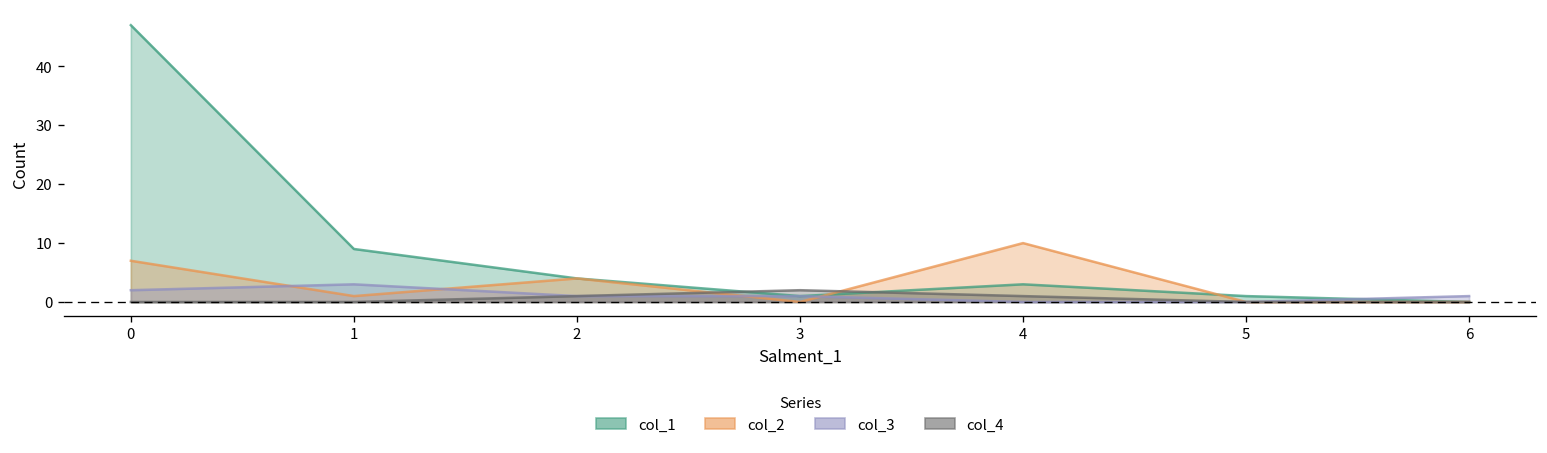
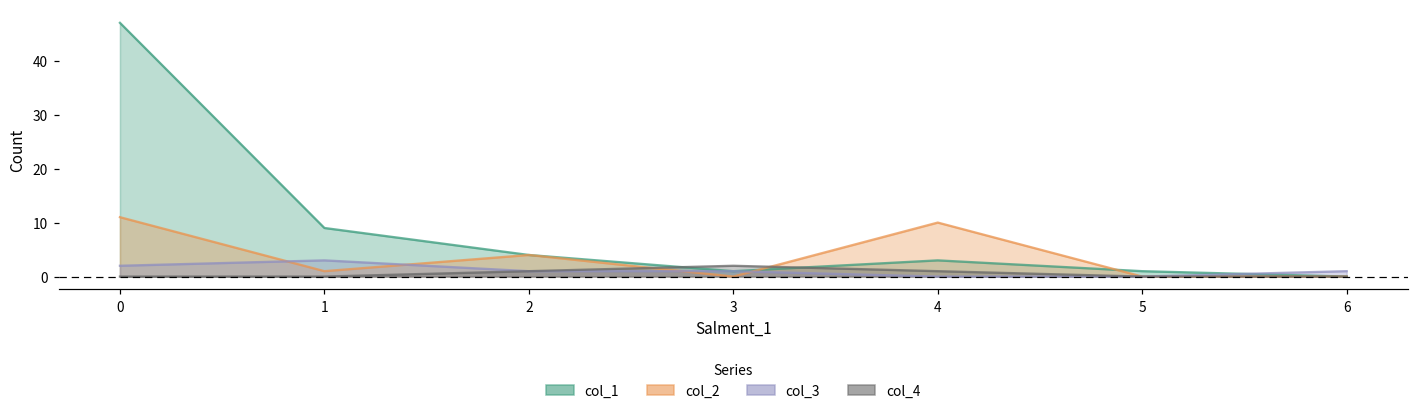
col_2, 0: 7 -> 11
